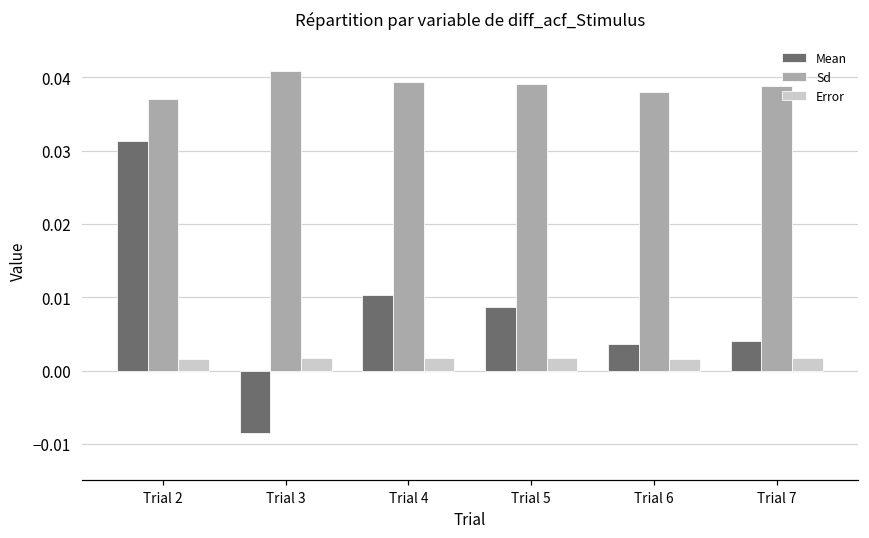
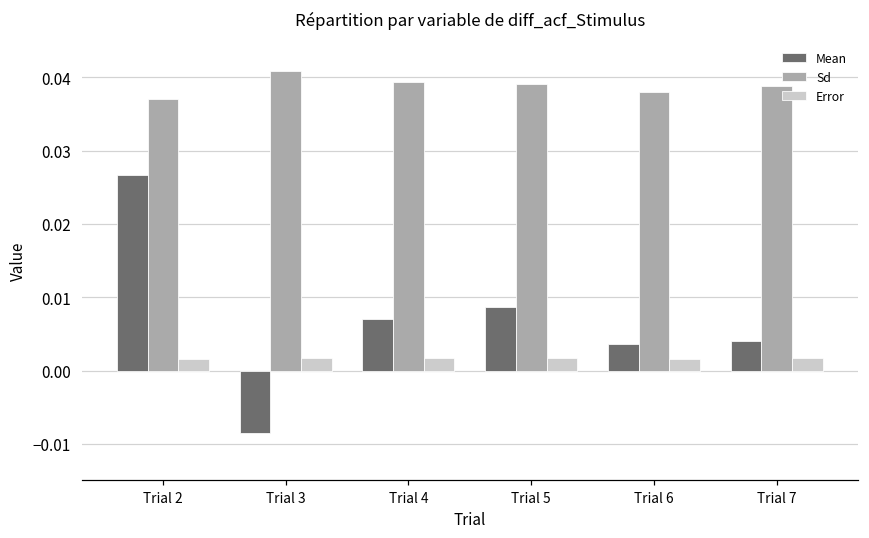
Mean, Trial 2: 0.031 -> 0.027
Mean, Trial 4: 0.010 -> 0.007
